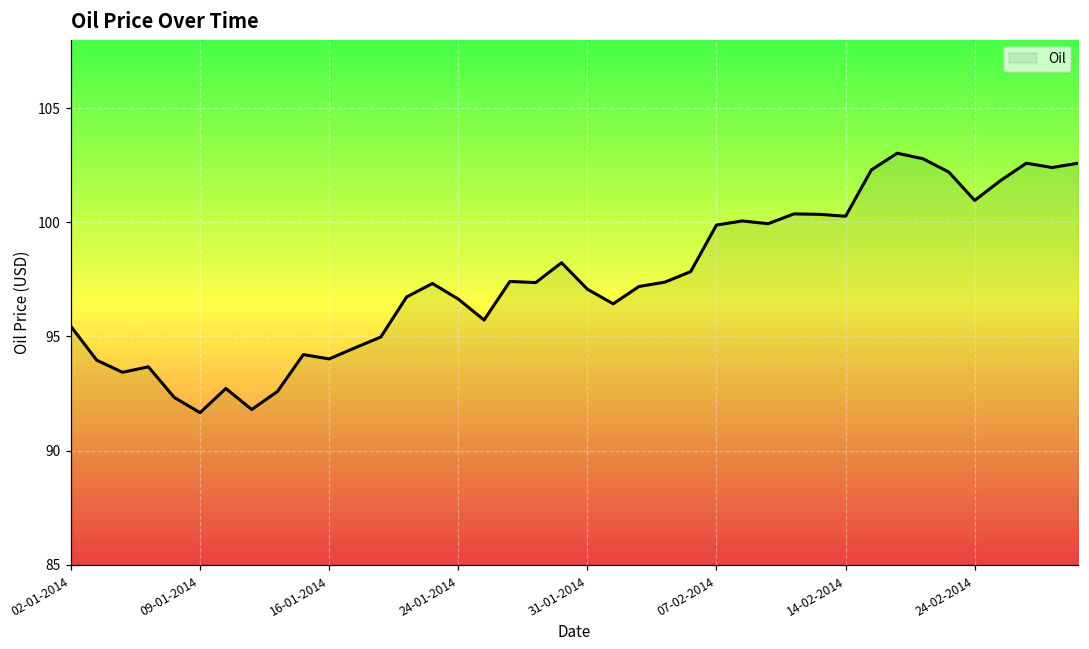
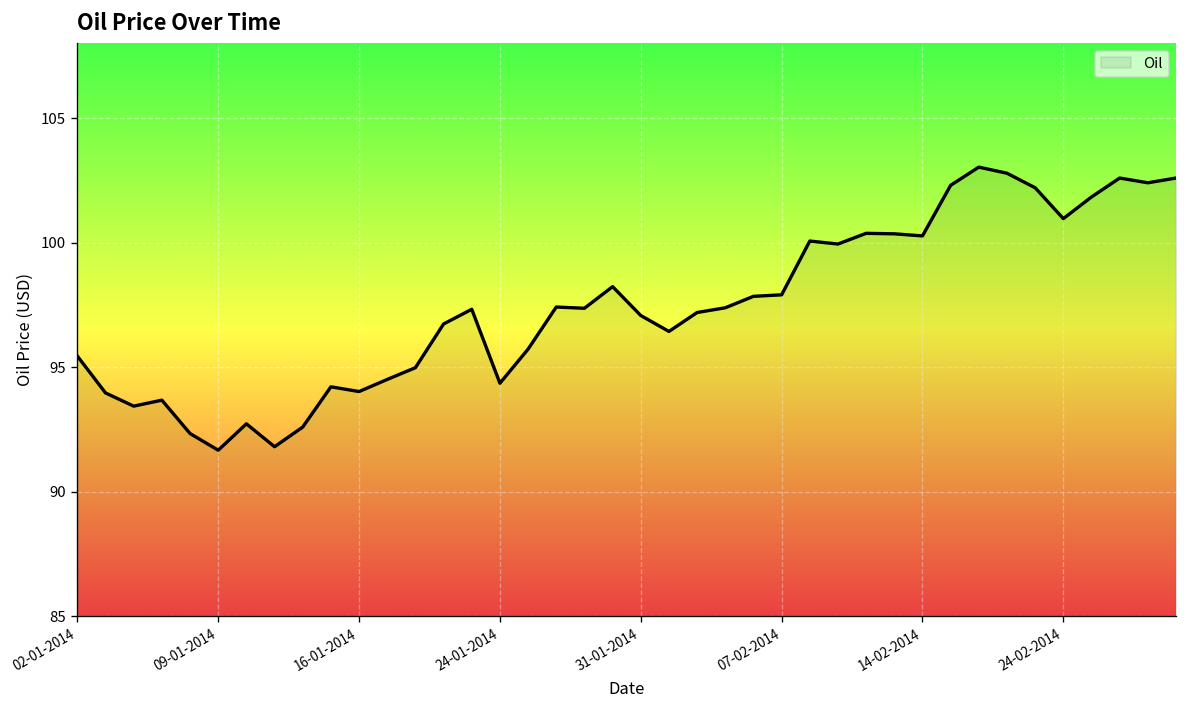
24-01-2014: 96.6 -> 94.4
07-02-2014: 99.9 -> 97.9
